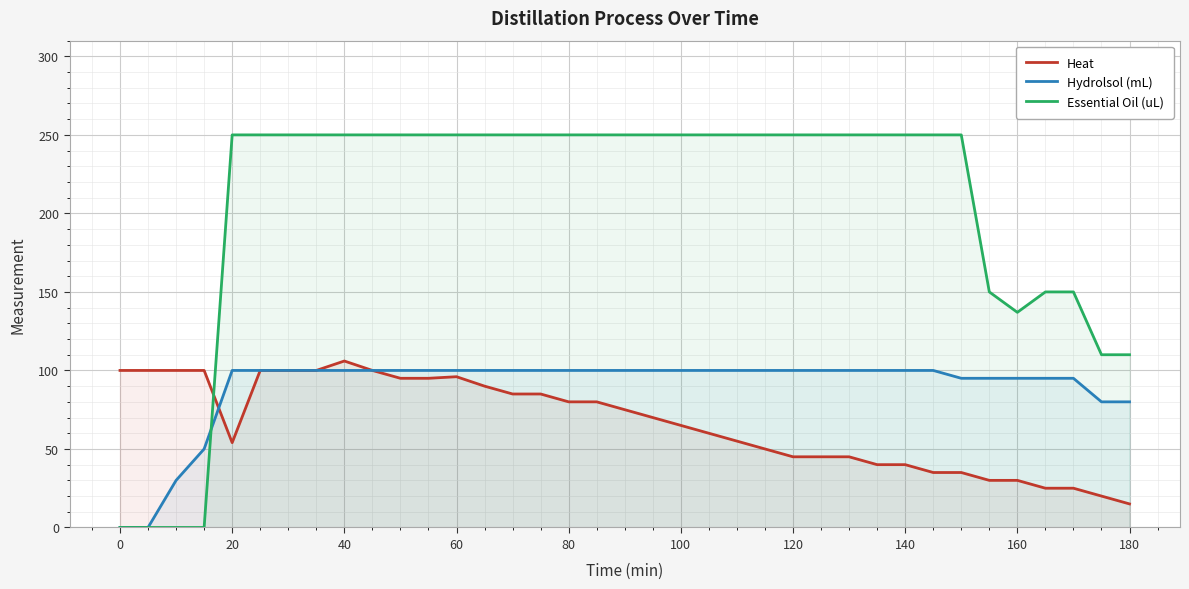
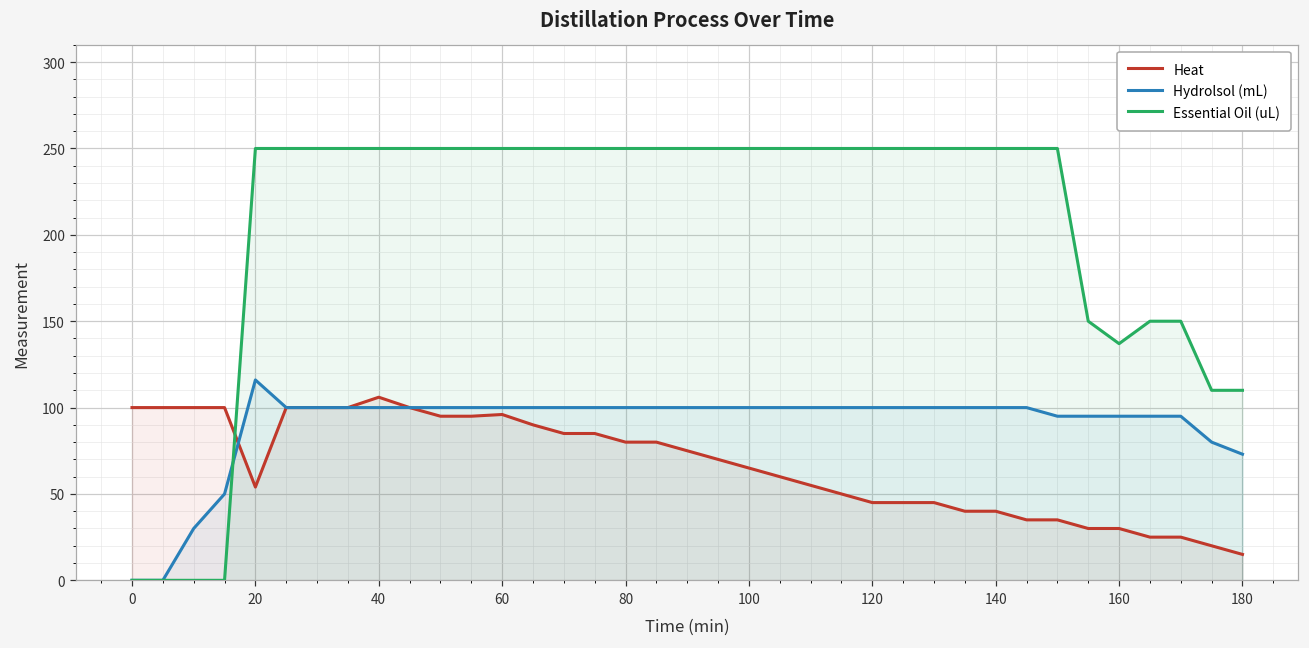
Hydrolsol (mL), 20: 100 -> 116
Hydrolsol (mL), 180: 80 -> 73
